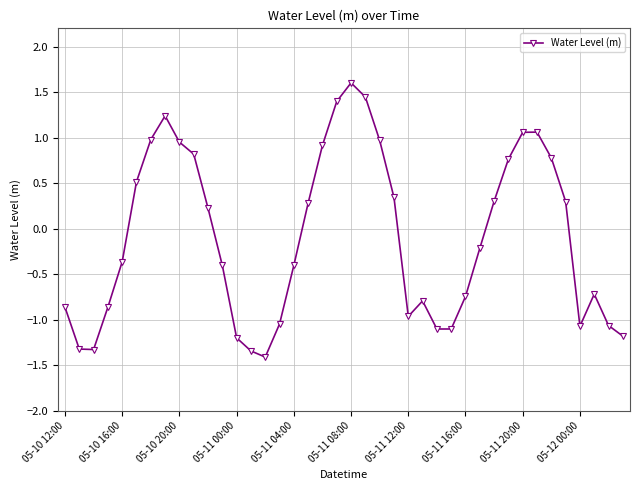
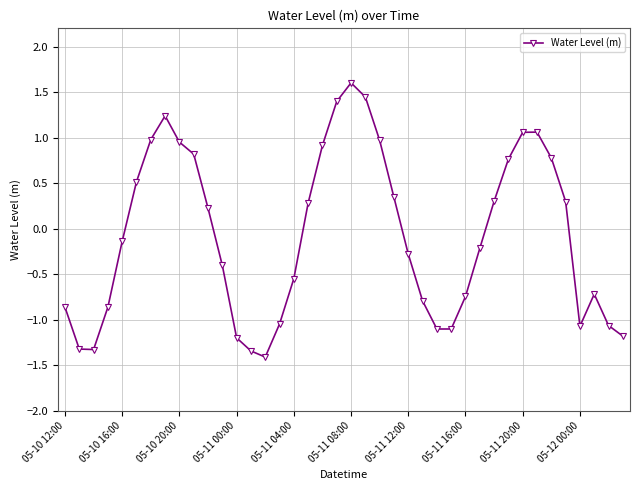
05-10 16:00: -0.4 -> -0.1
05-11 04:00: -0.4 -> -0.5
05-11 12:00: -1.0 -> -0.3
